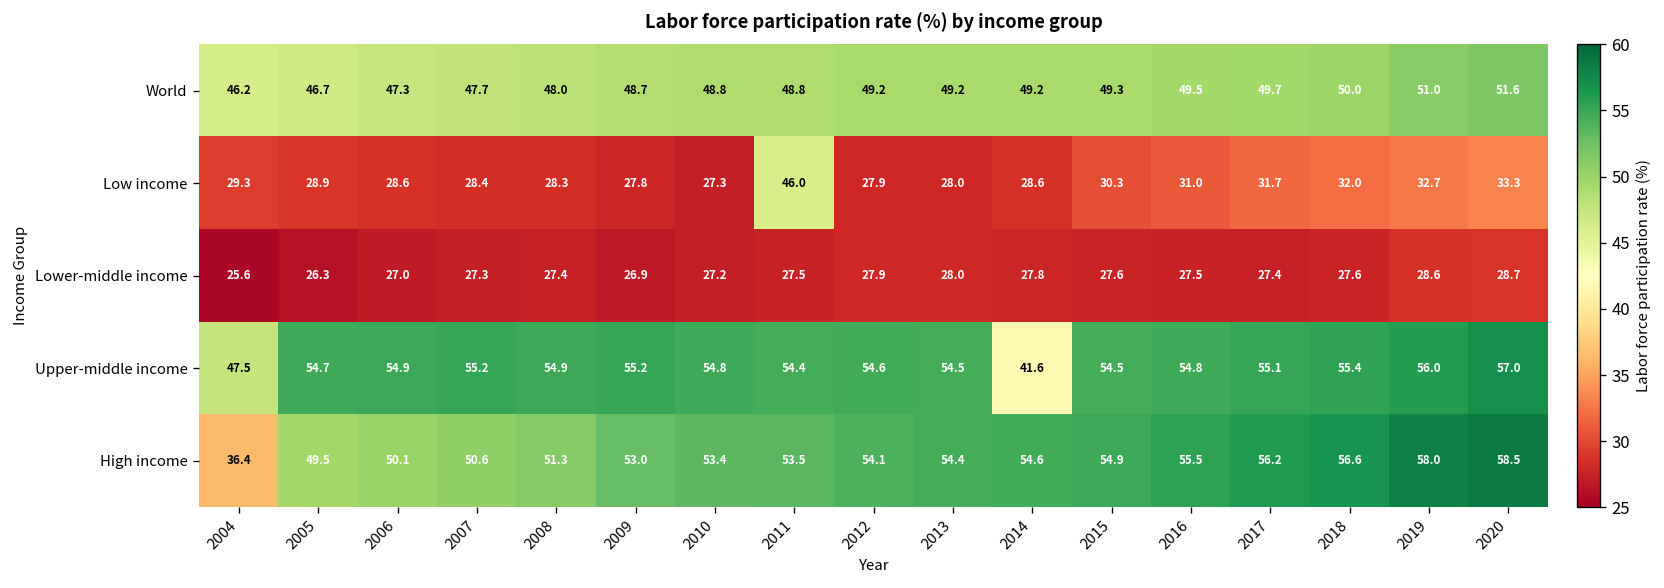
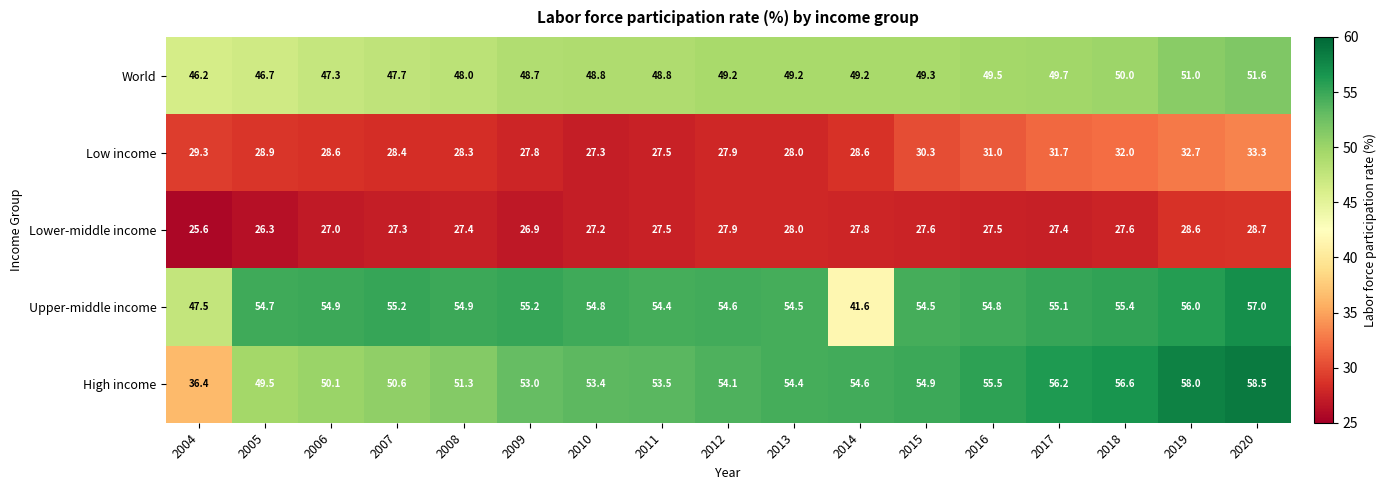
Low income, 2011: 46.0 -> 27.5
